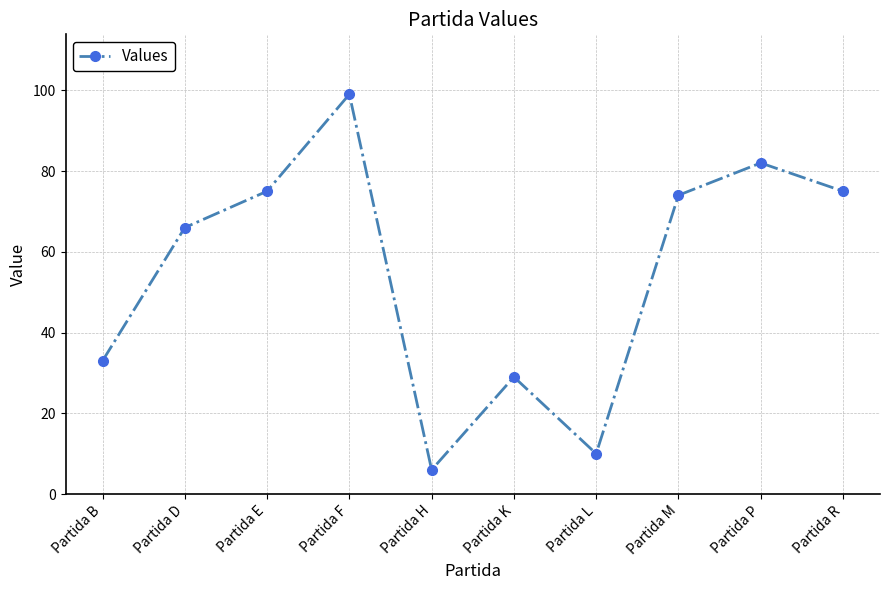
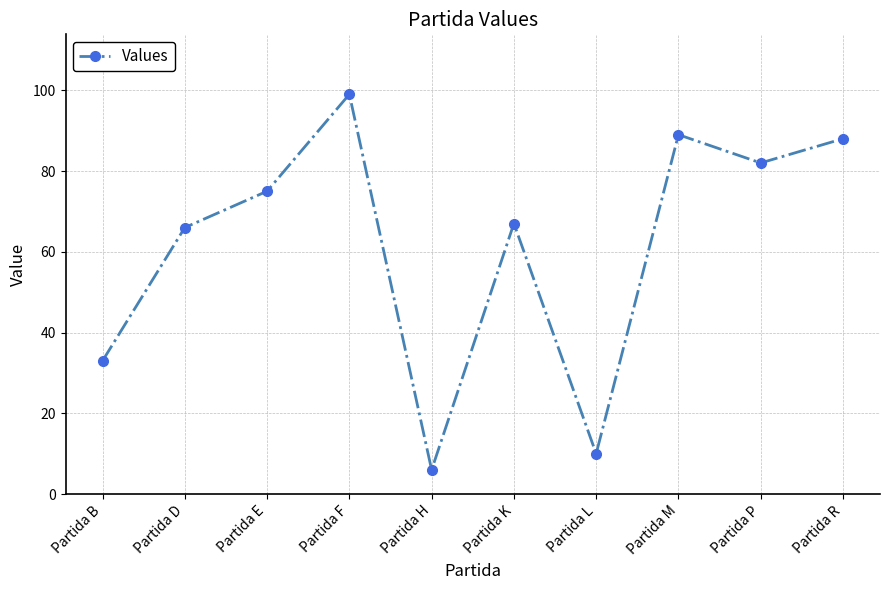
Partida K: 29 -> 67
Partida M: 74 -> 89
Partida R: 75 -> 88
